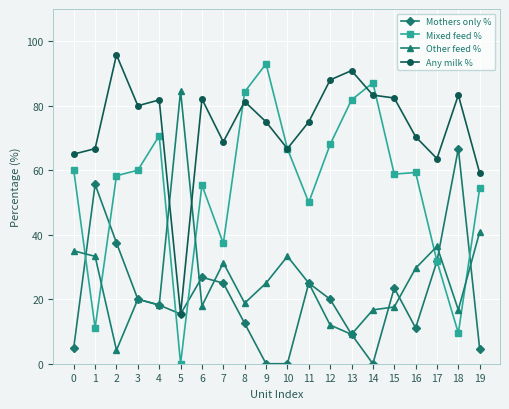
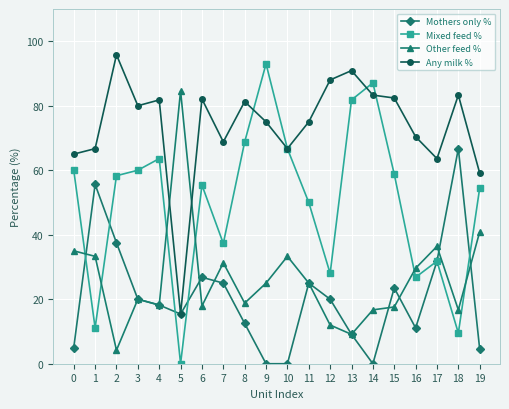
Mixed feed %, 4: 71 -> 64
Mixed feed %, 8: 84 -> 69
Mixed feed %, 12: 68 -> 28
Mixed feed %, 16: 59 -> 27
